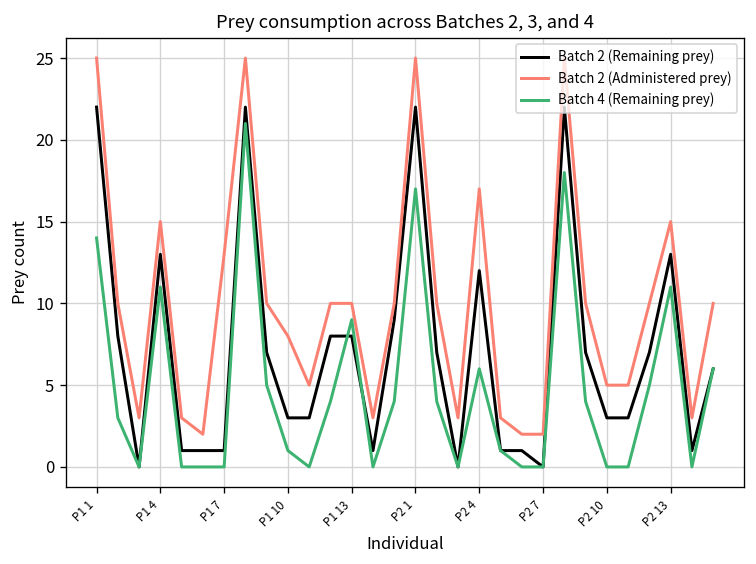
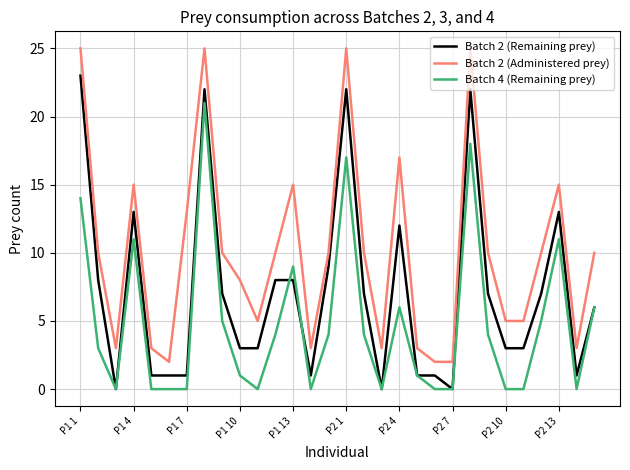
Batch 2 (Remaining prey), P1 1: 22 -> 23
Batch 2 (Administered prey), P1 13: 10 -> 15
